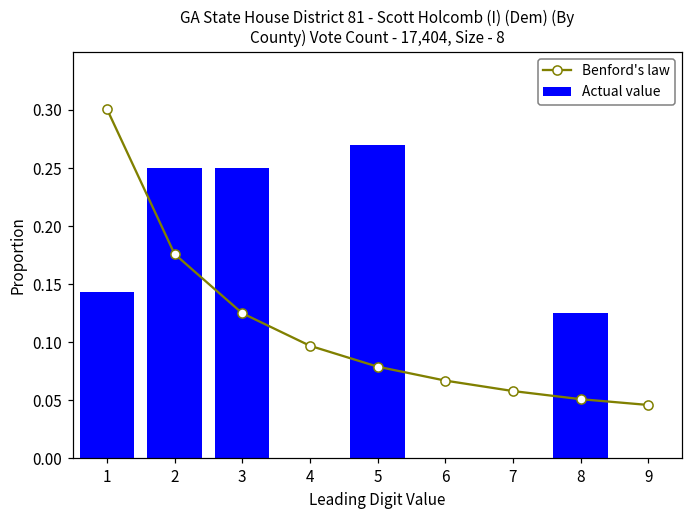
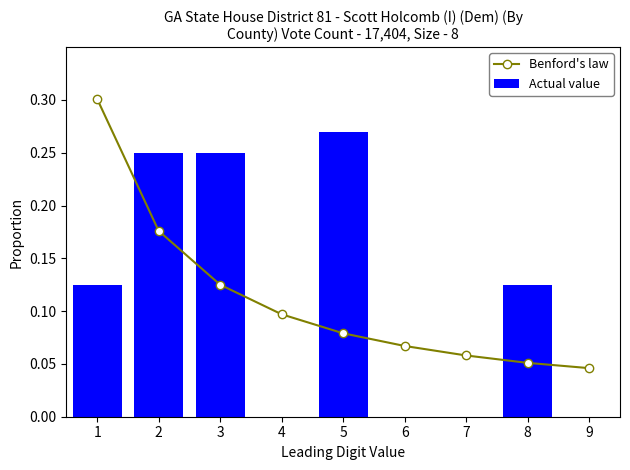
Actual value, 1: 0.143 -> 0.125
